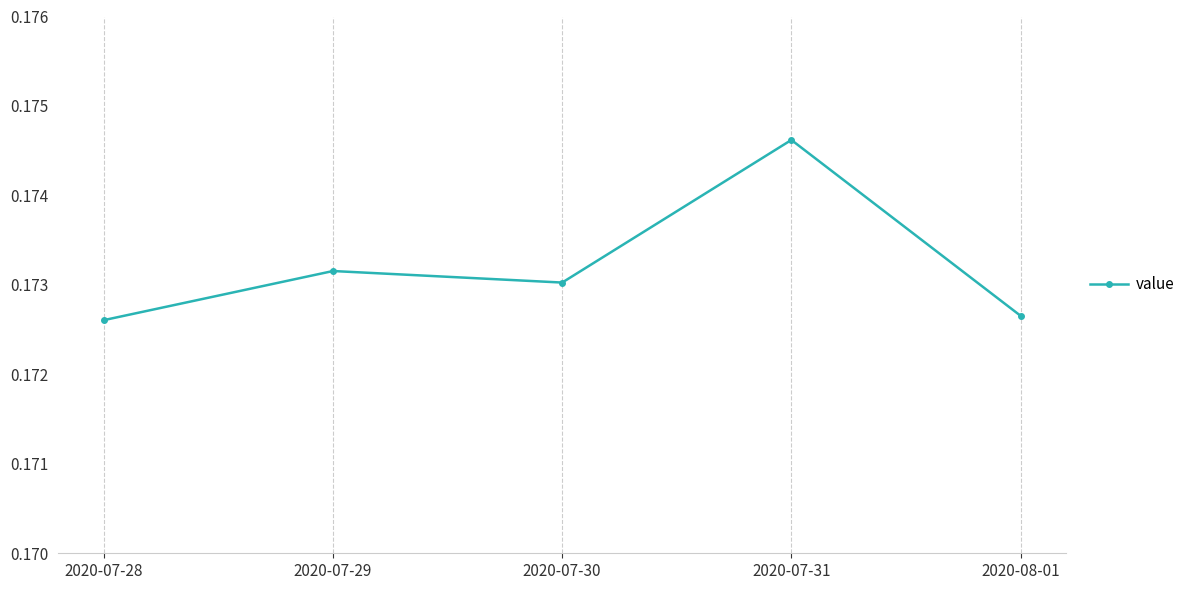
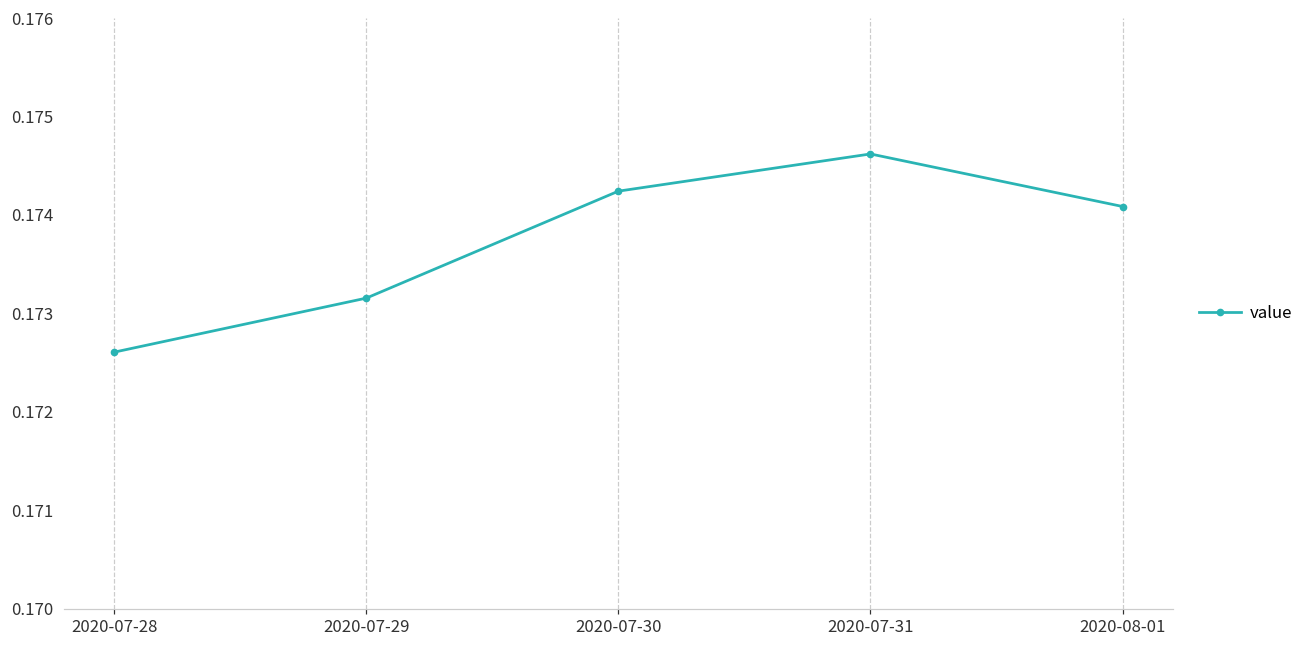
2020-07-30: 0.1730 -> 0.1742
2020-08-01: 0.1727 -> 0.1741
